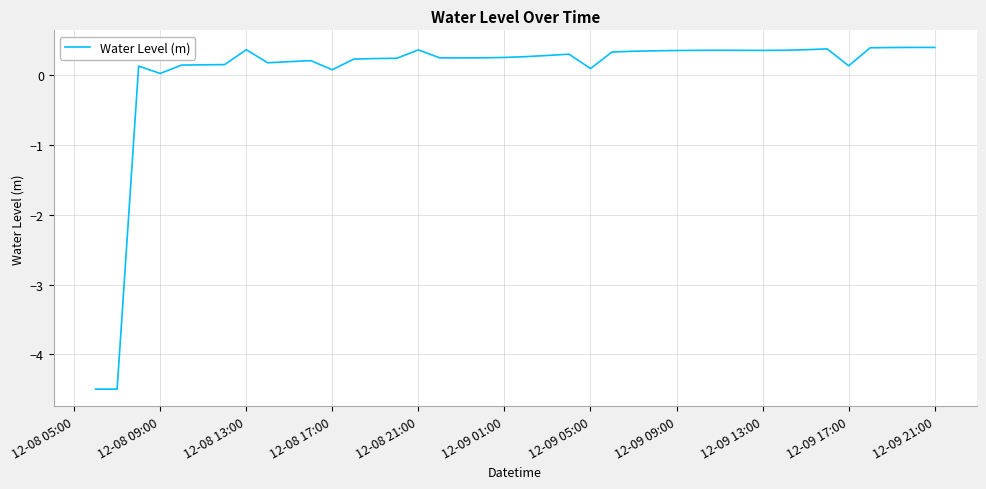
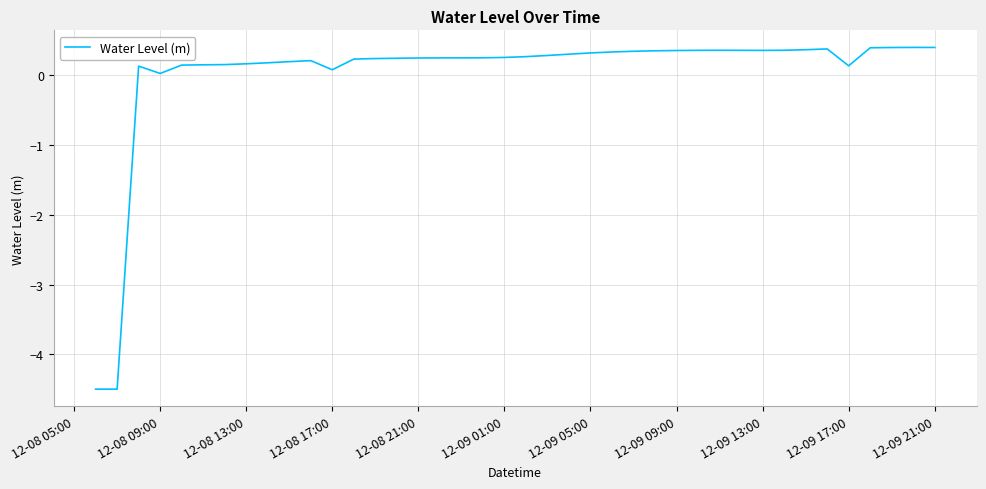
12-08 13:00: 0.4 -> 0.2
12-08 21:00: 0.4 -> 0.3
12-09 05:00: 0.1 -> 0.3
